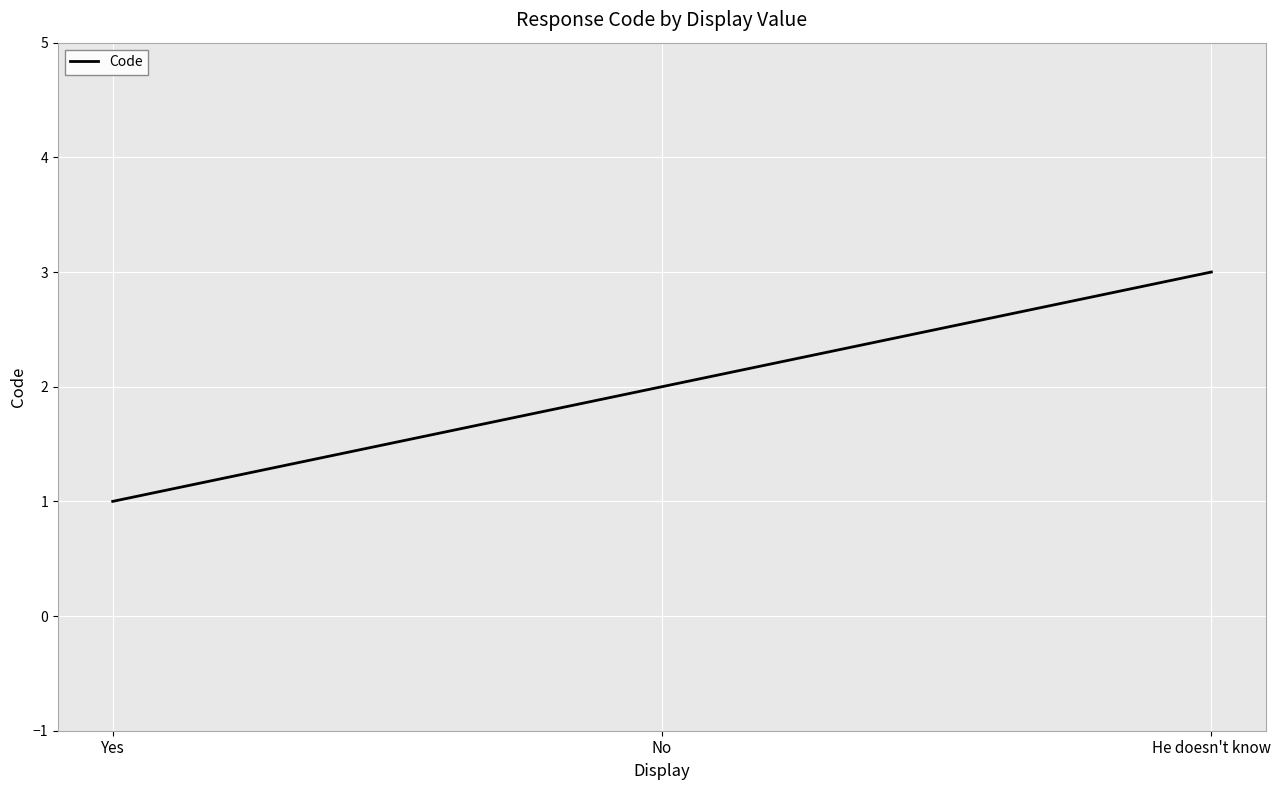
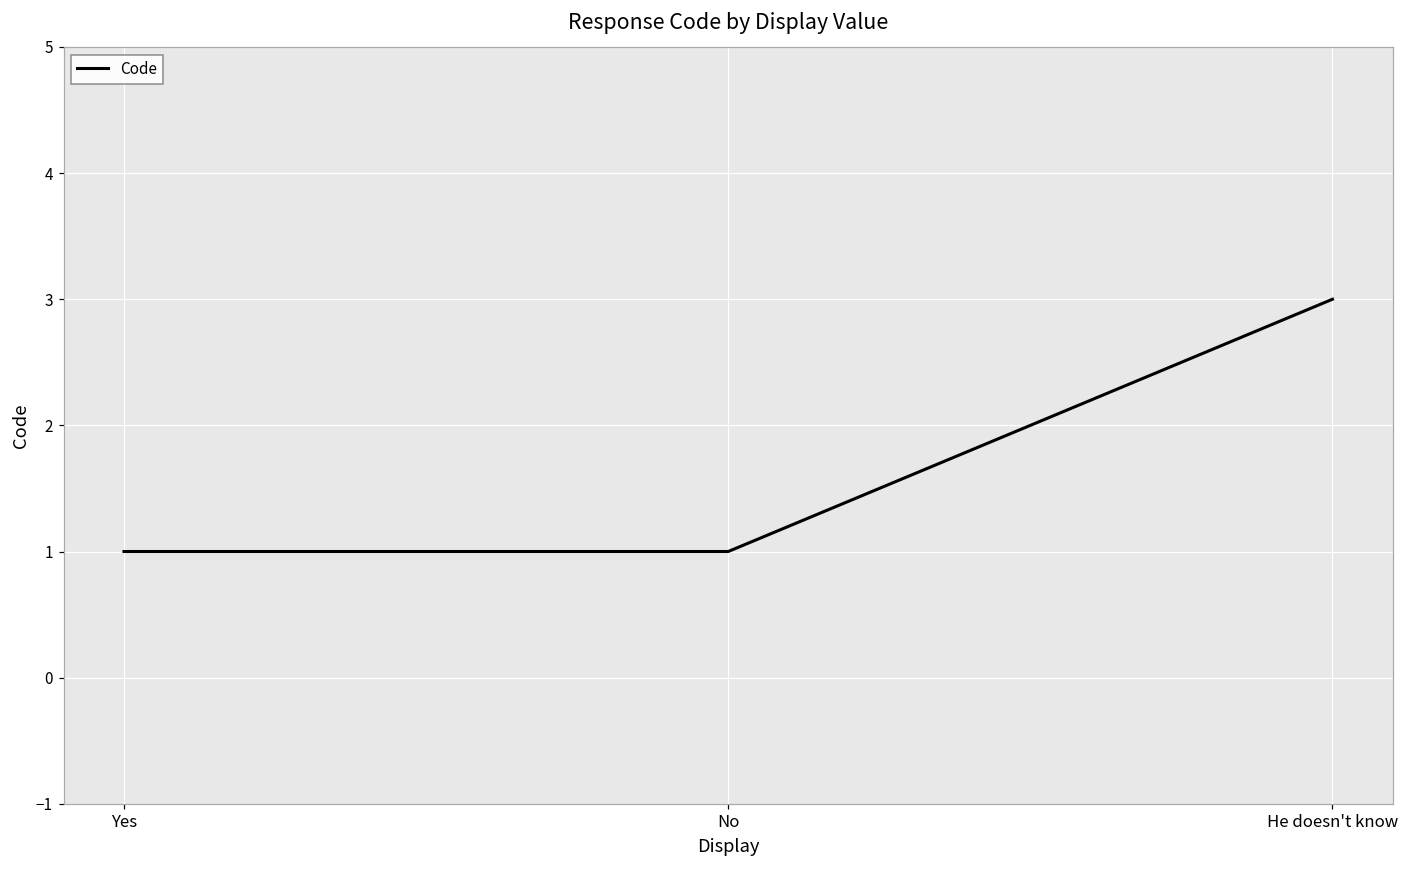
No: 2 -> 1
